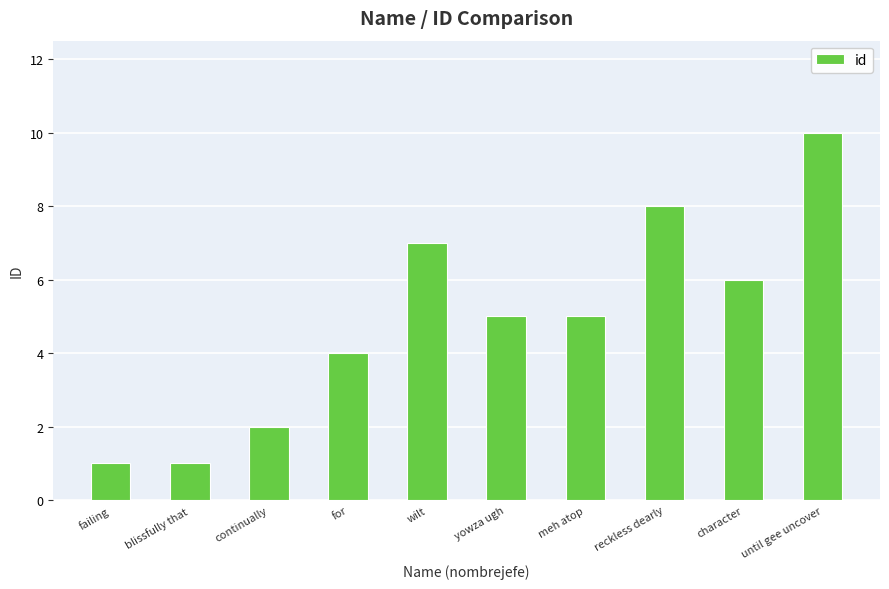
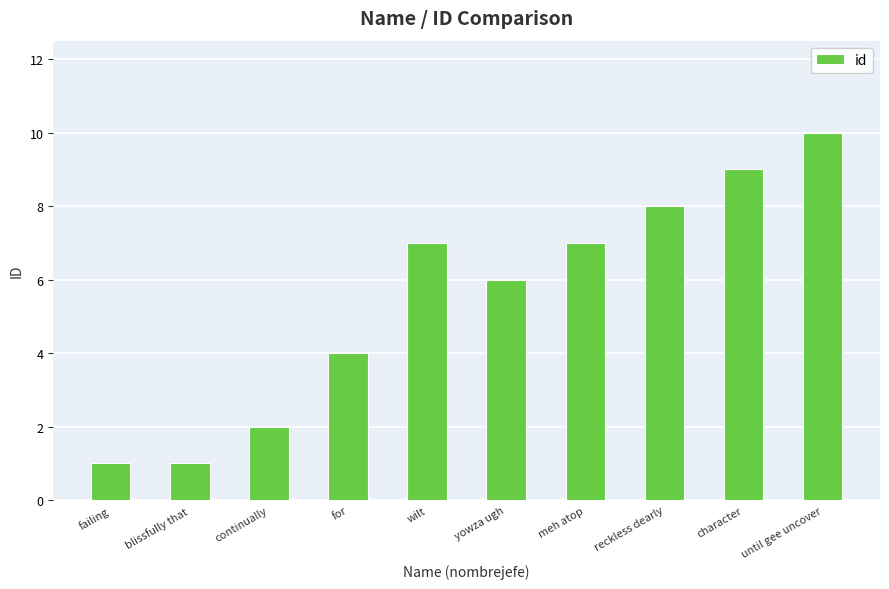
yowza ugh: 5 -> 6
meh atop: 5 -> 7
character: 6 -> 9
